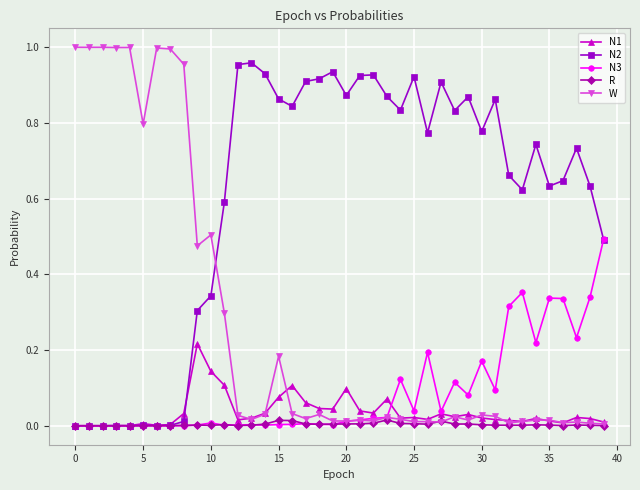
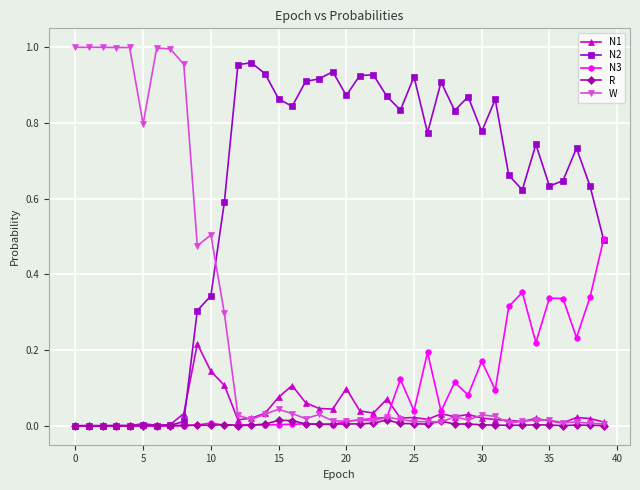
W, 15: 0.18 -> 0.04
